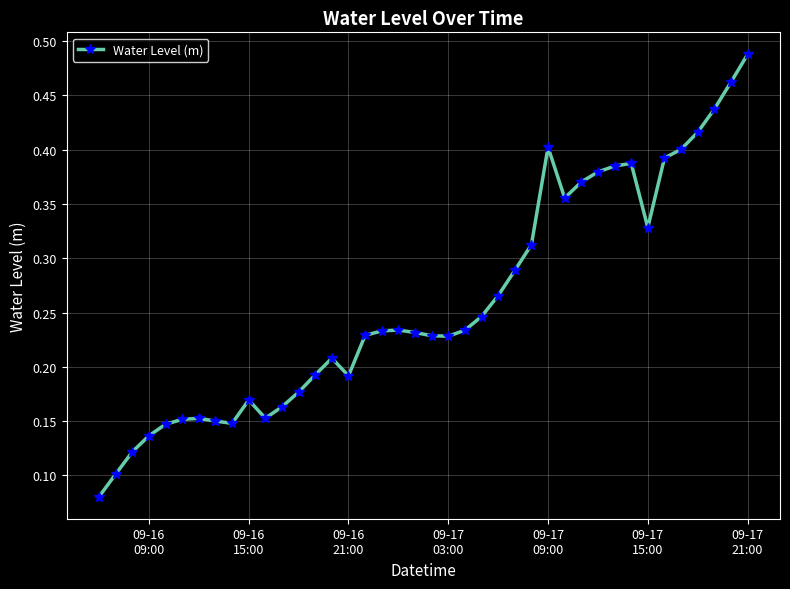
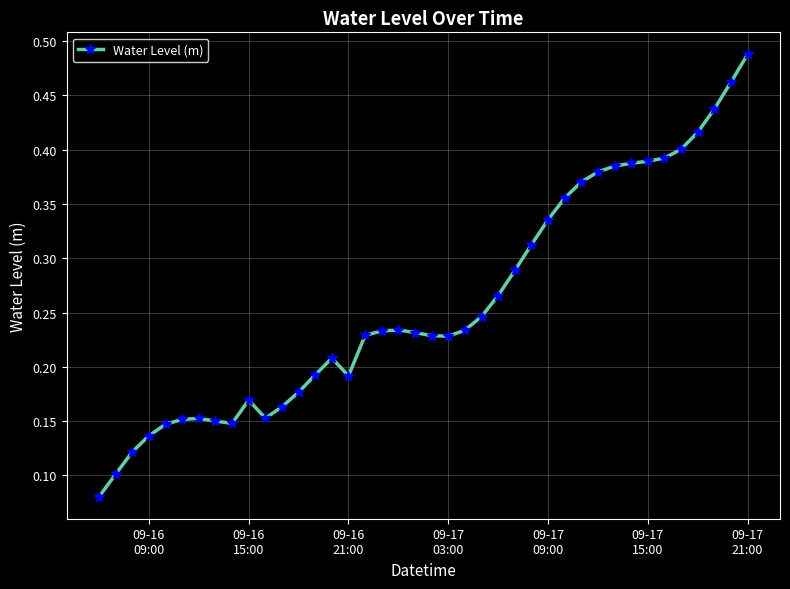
09-17 09:00: 0.402 -> 0.336
09-17 15:00: 0.328 -> 0.389
